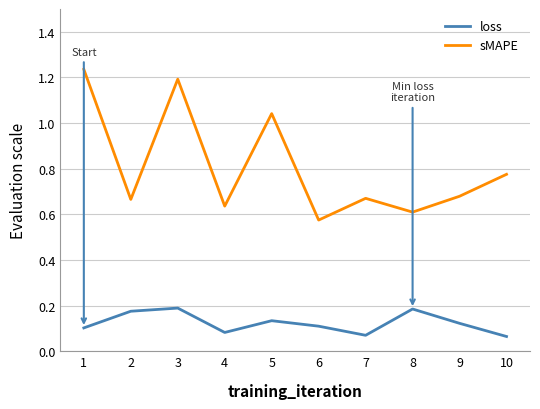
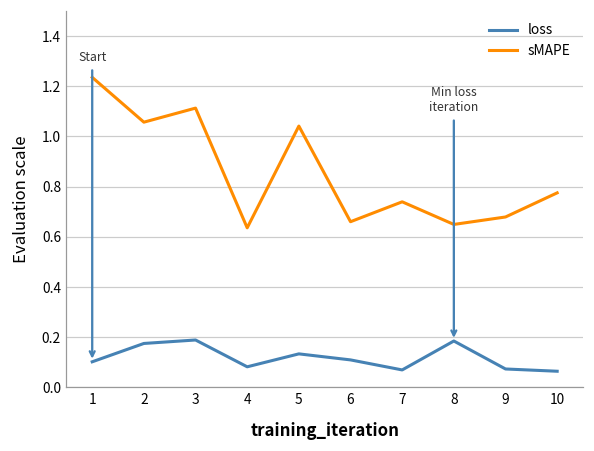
sMAPE, 2: 0.67 -> 1.06
sMAPE, 3: 1.19 -> 1.11
sMAPE, 6: 0.57 -> 0.66
sMAPE, 7: 0.67 -> 0.74
sMAPE, 8: 0.61 -> 0.65
loss, 9: 0.12 -> 0.07
